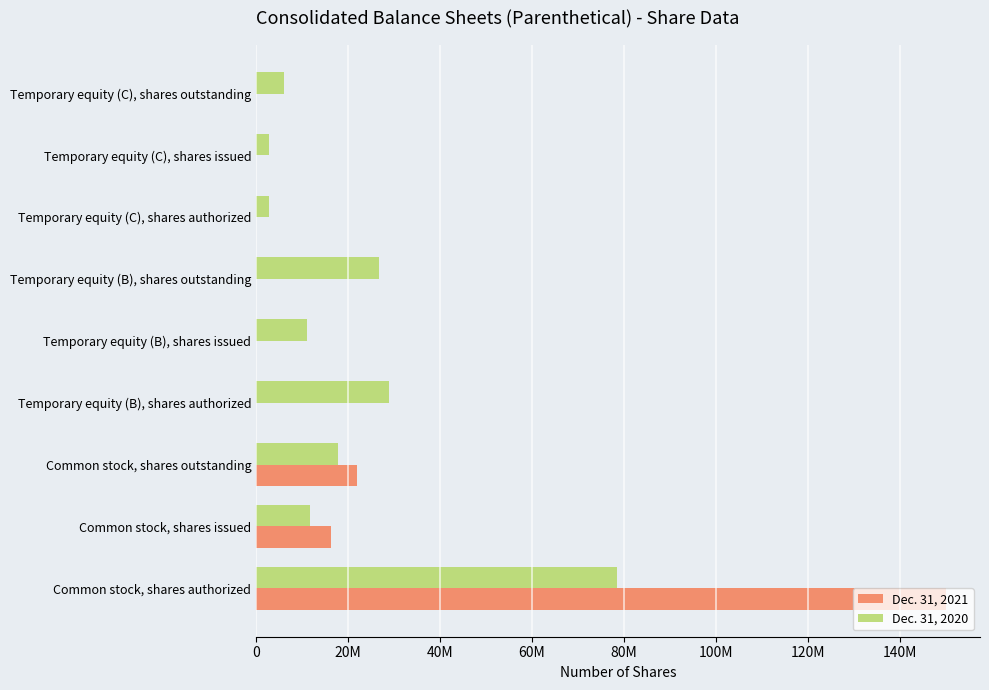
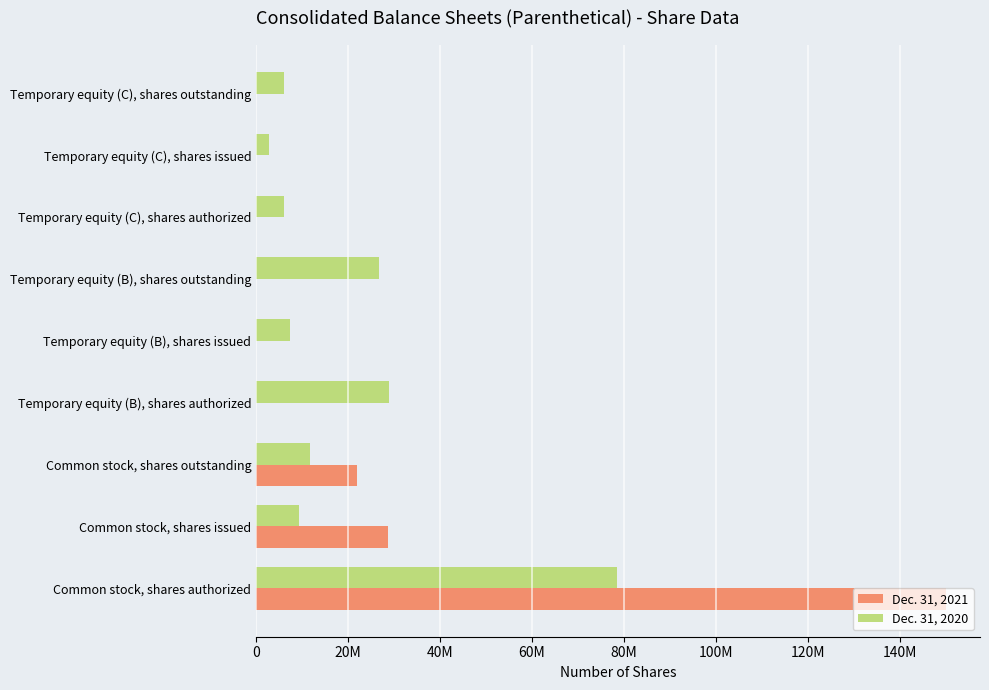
Dec. 31, 2020, Temporary equity (C), shares authorized: 3000000 -> 6000000
Dec. 31, 2020, Temporary equity (B), shares issued: 11000000 -> 7000000
Dec. 31, 2020, Common stock, shares outstanding: 18000000 -> 12000000
Dec. 31, 2020, Common stock, shares issued: 12000000 -> 9000000
Dec. 31, 2021, Common stock, shares issued: 16000000 -> 29000000
